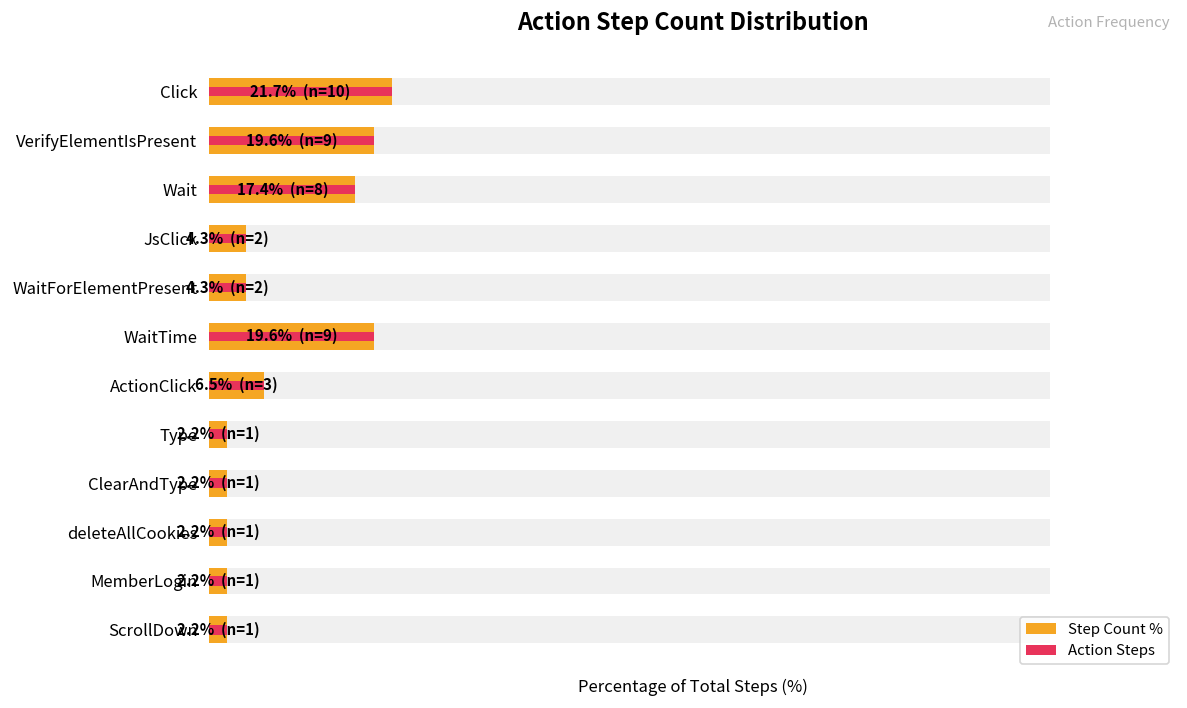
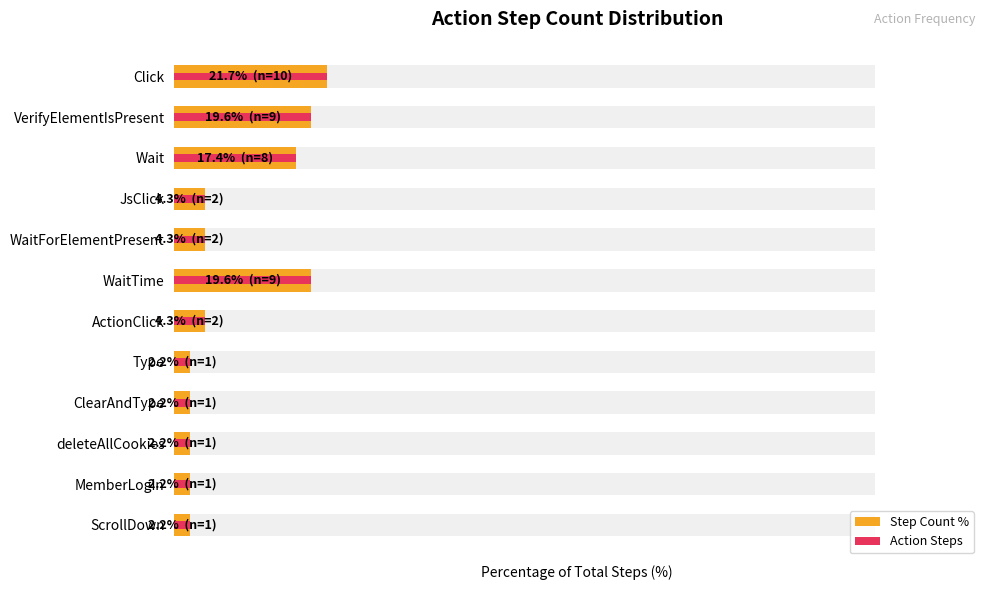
Step Count %, ActionClick: 6.5% (n=3) -> 4.3% (n=2)
